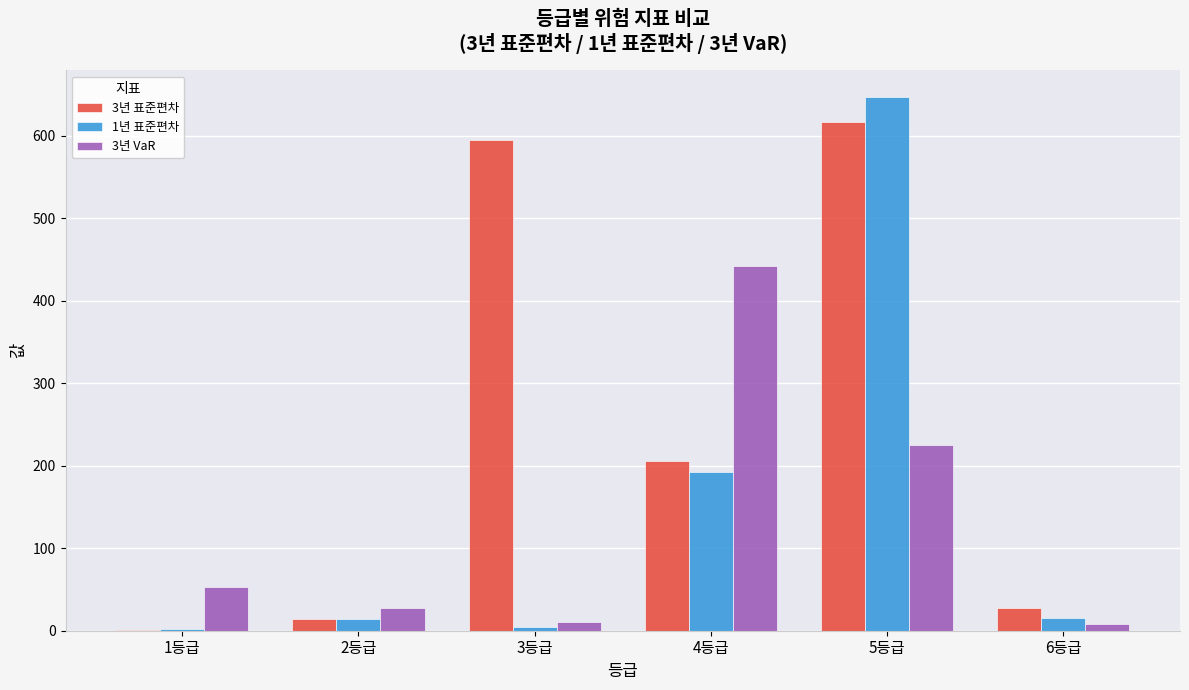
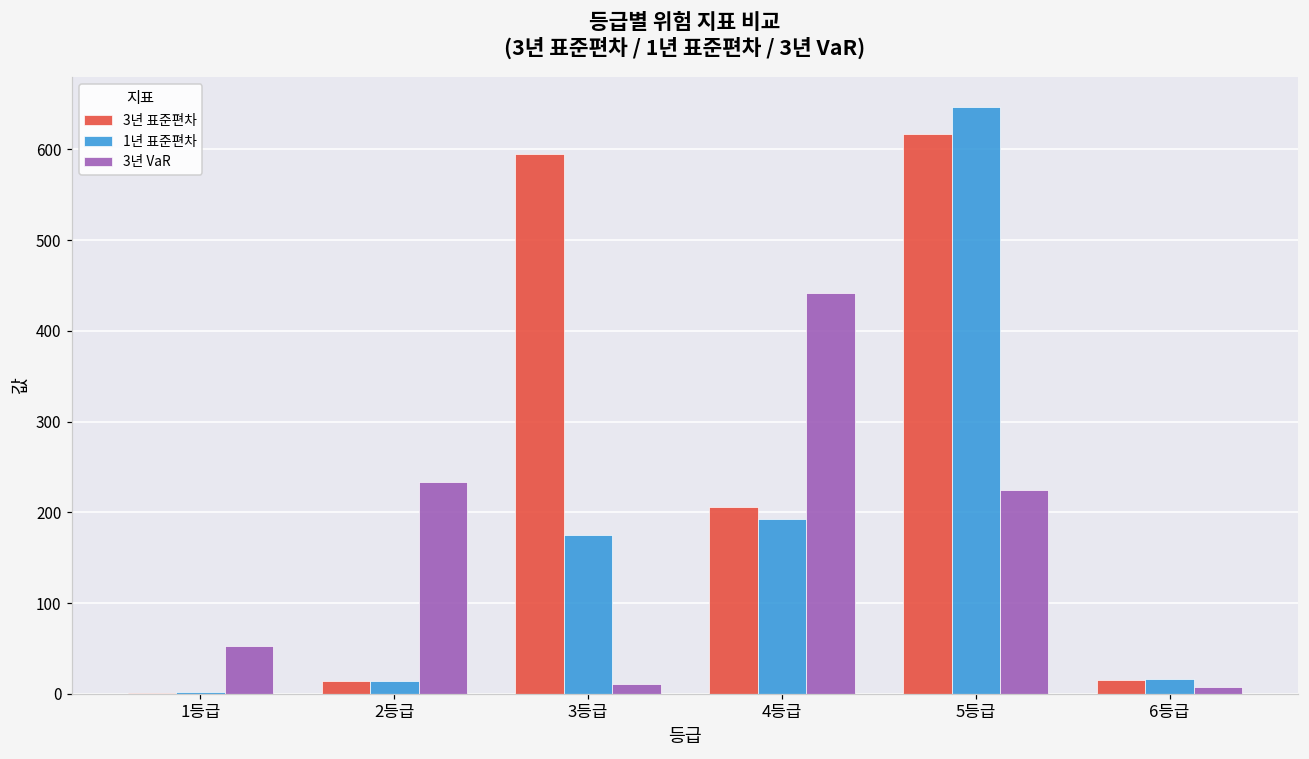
3년 VaR, 2등급: 30 -> 230
1년 표준편차, 3등급: 0 -> 180
3년 표준편차, 6등급: 30 -> 20
